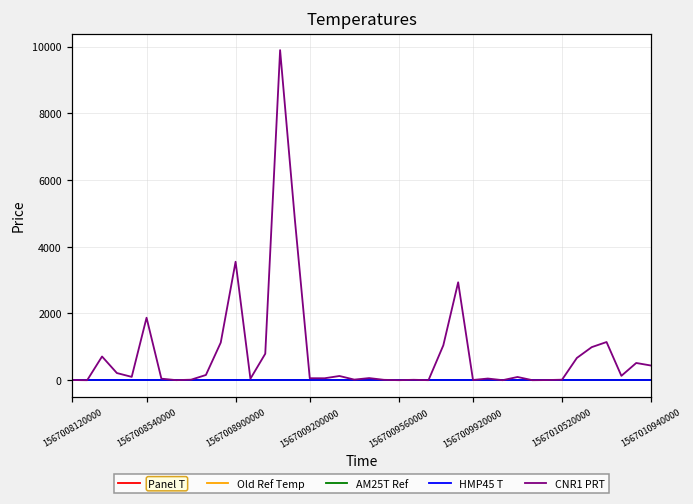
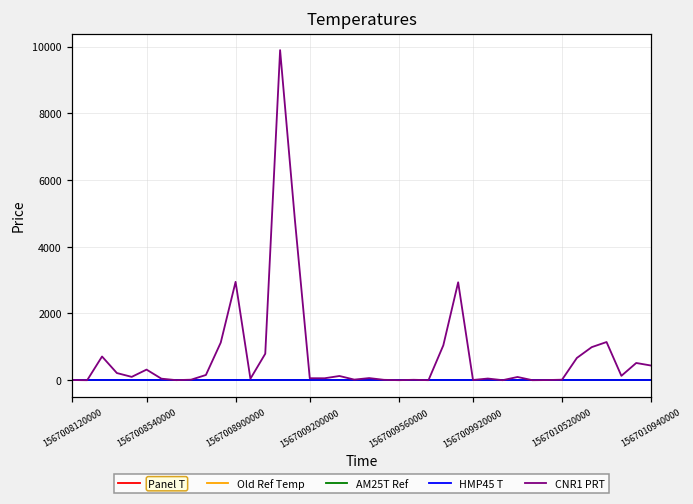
CNR1 PRT, 1567008540000: 1900 -> 300
CNR1 PRT, 1567008900000: 3600 -> 2900
